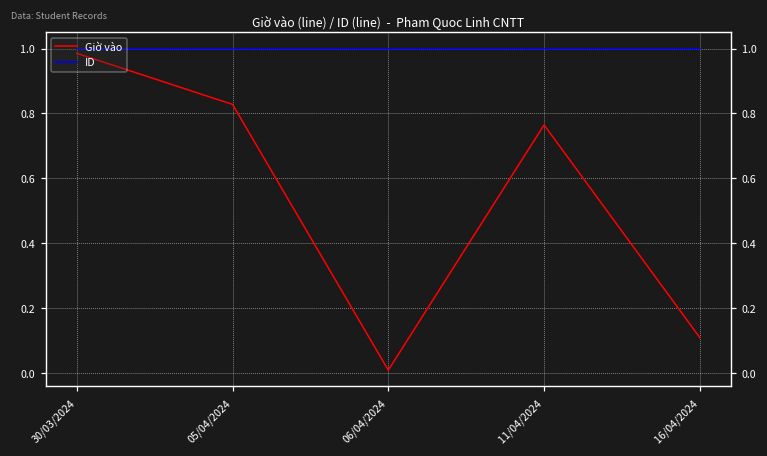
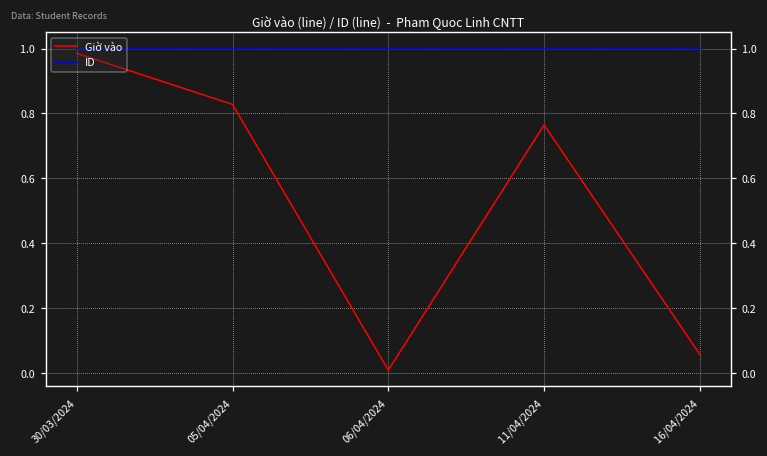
Giờ vào, 16/04/2024: 0.11 -> 0.06
